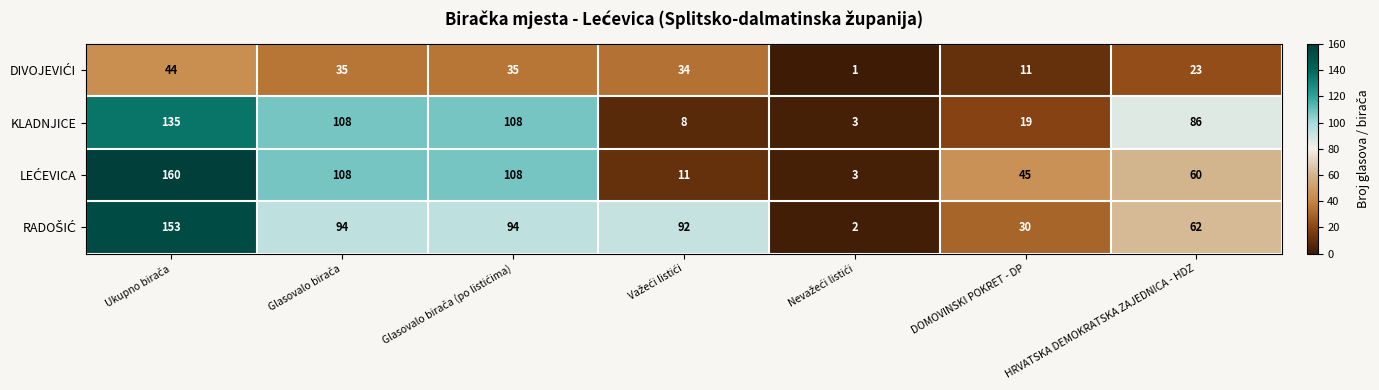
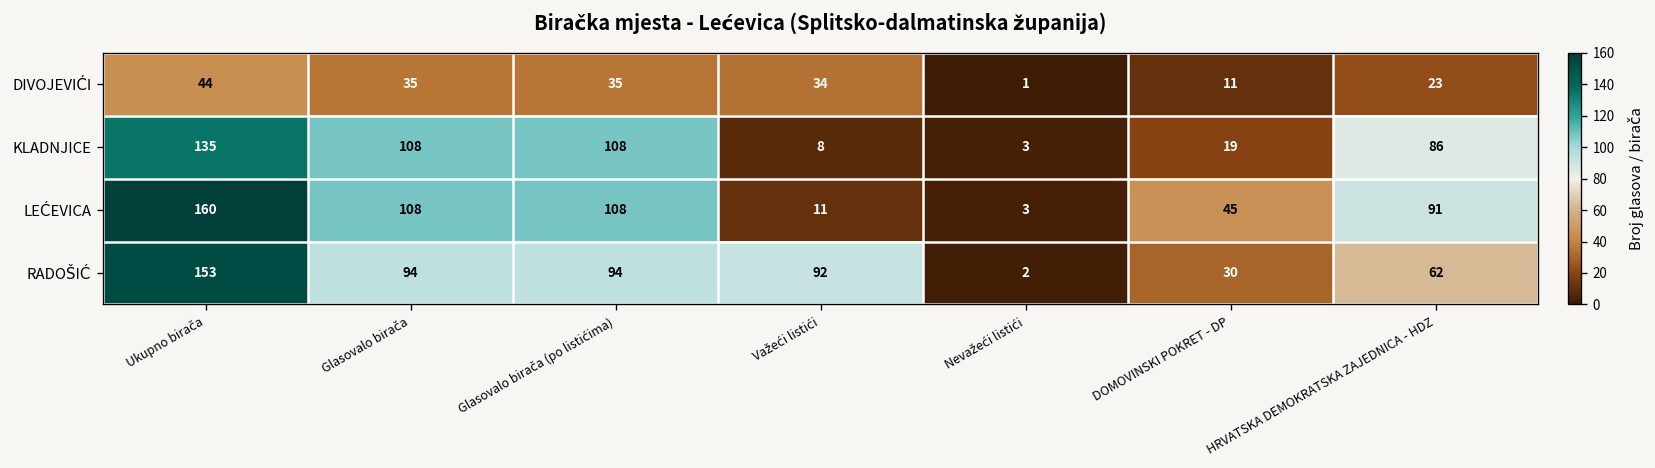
LEĆEVICA, HRVATSKA DEMOKRATSKA ZAJEDNICA - HDZ: 60 -> 91
